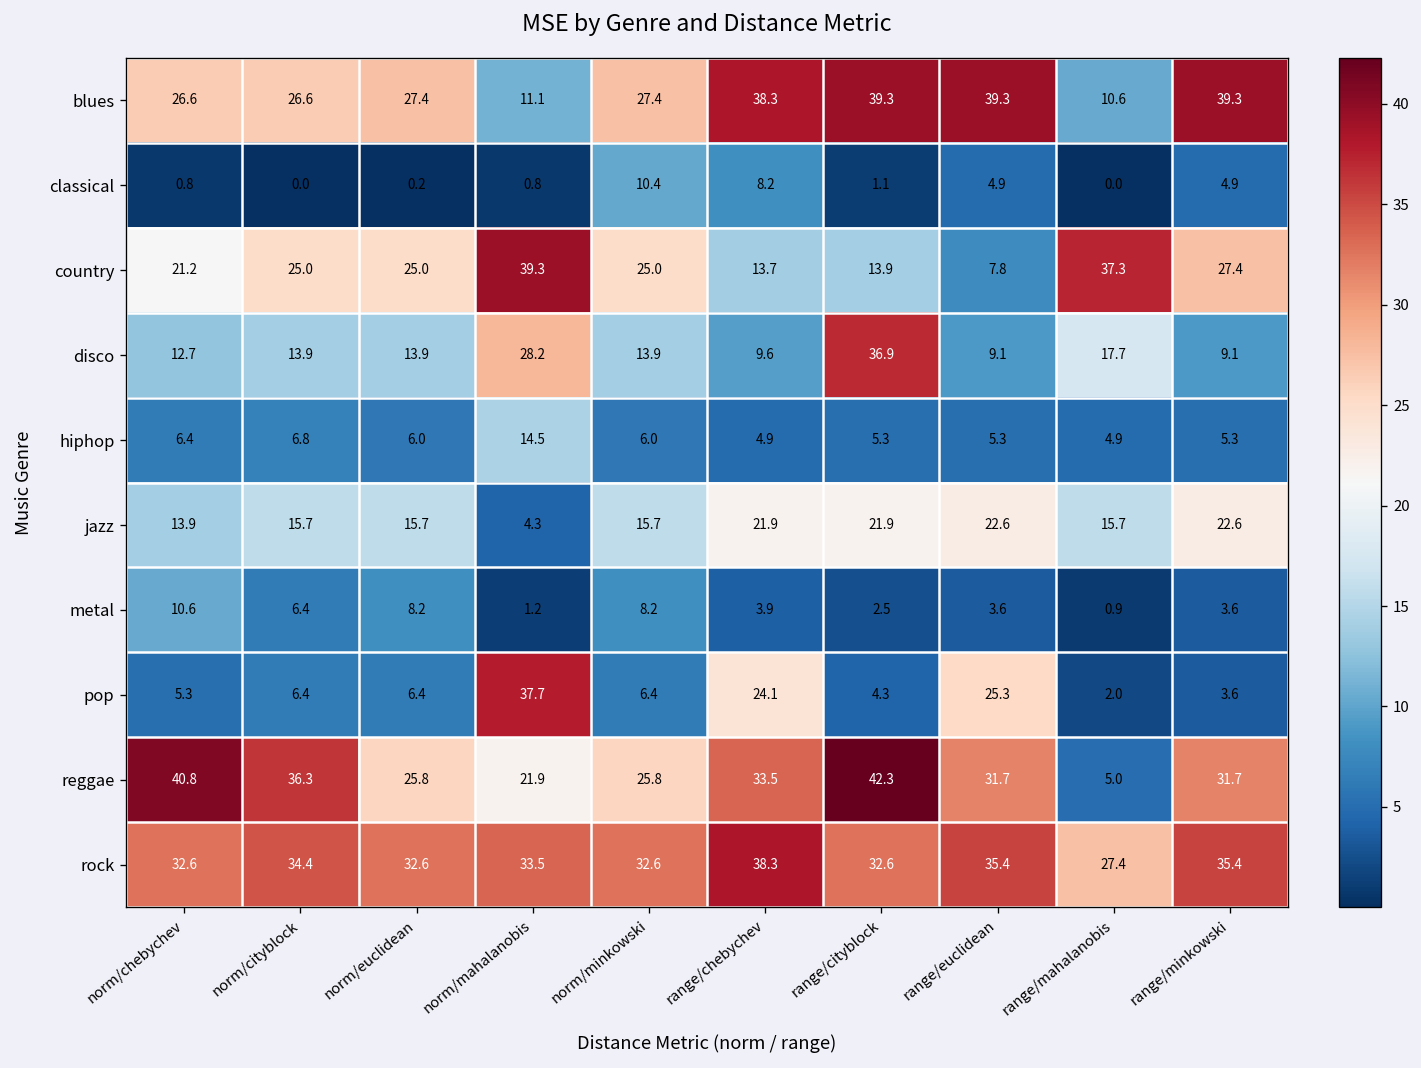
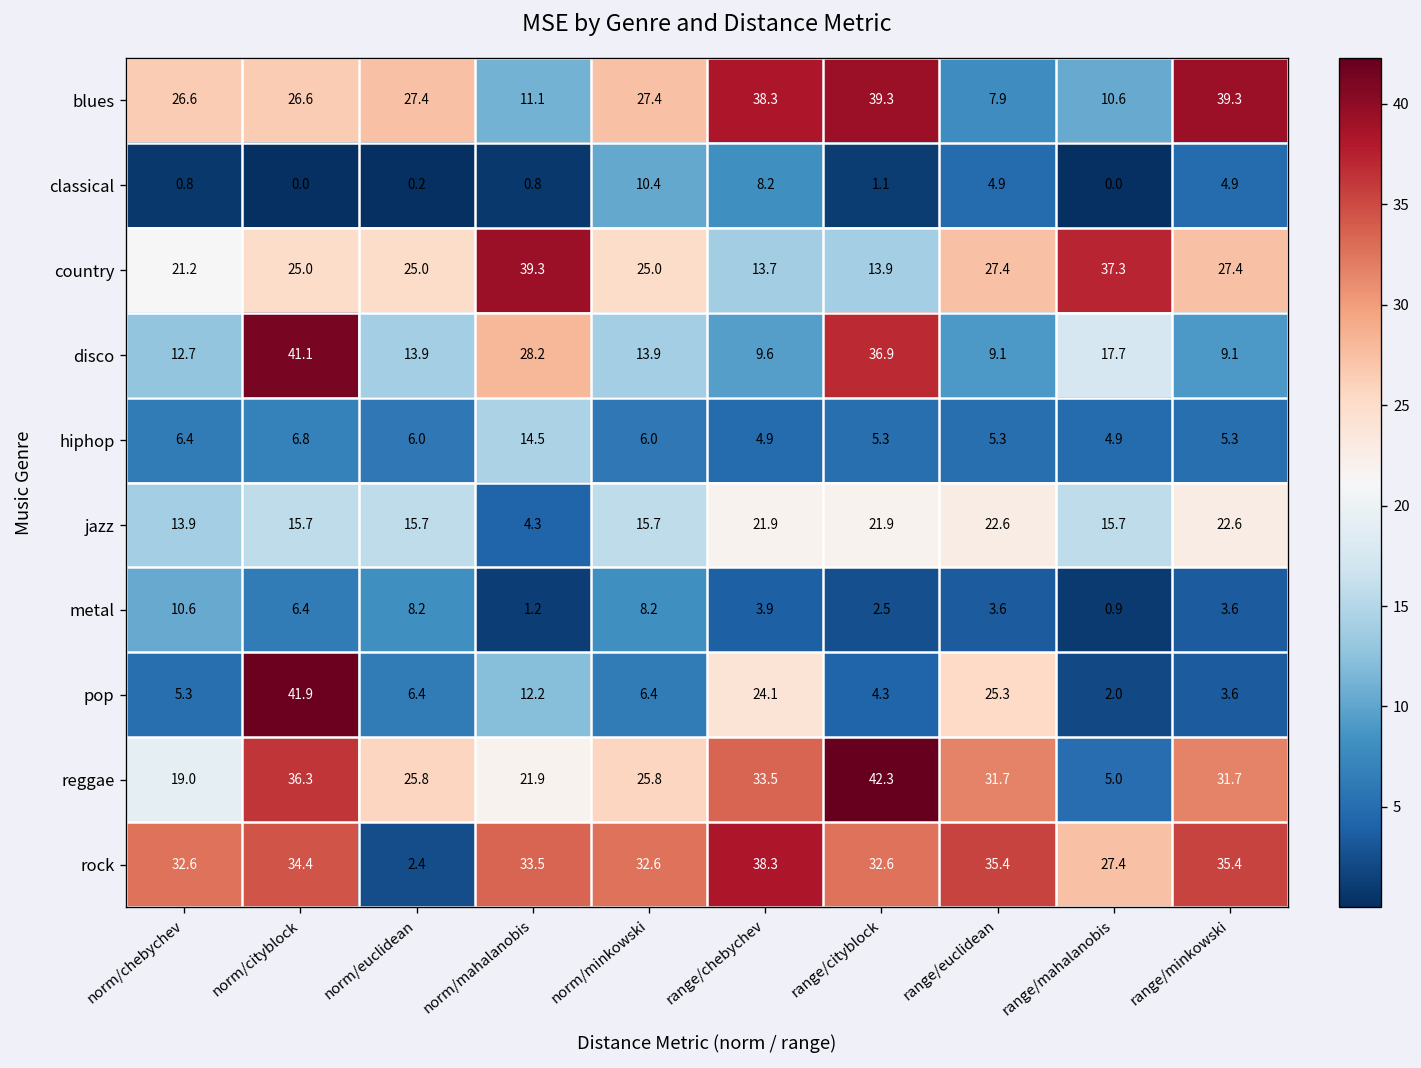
blues, range/euclidean: 39.3 -> 7.9
country, range/euclidean: 7.8 -> 27.4
disco, norm/cityblock: 13.9 -> 41.1
pop, norm/cityblock: 6.4 -> 41.9
pop, norm/mahalanobis: 37.7 -> 12.2
reggae, norm/chebychev: 40.8 -> 19.0
rock, norm/euclidean: 32.6 -> 2.4
